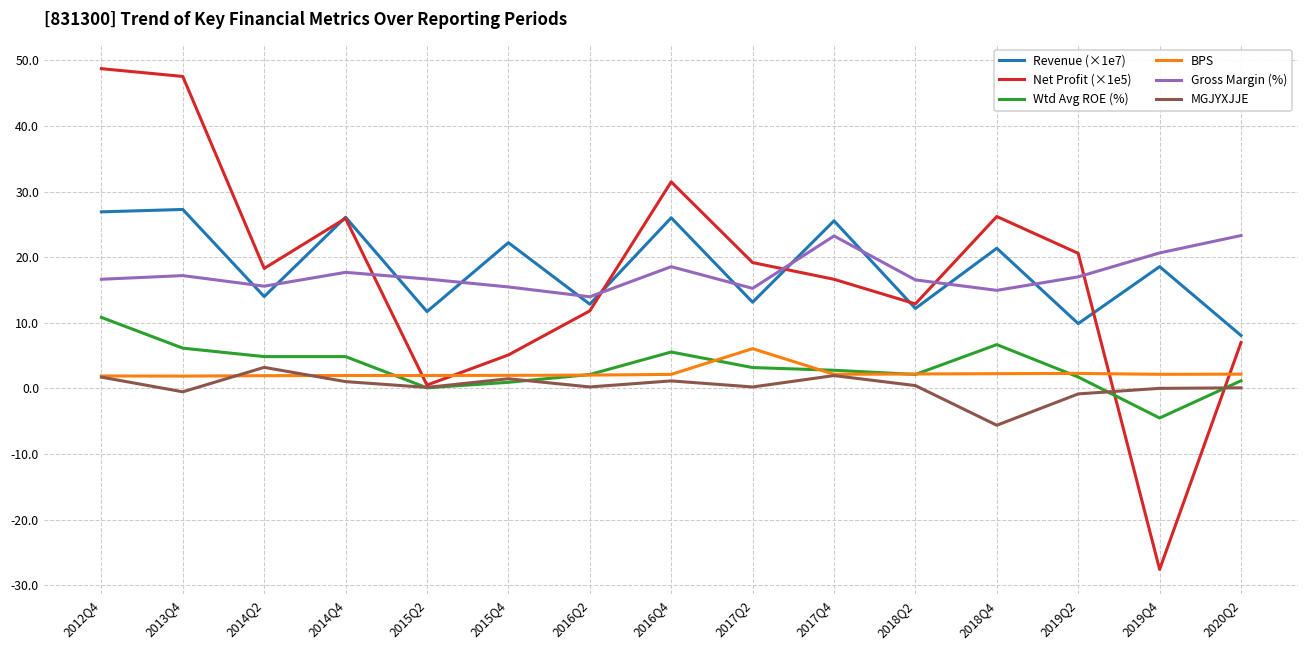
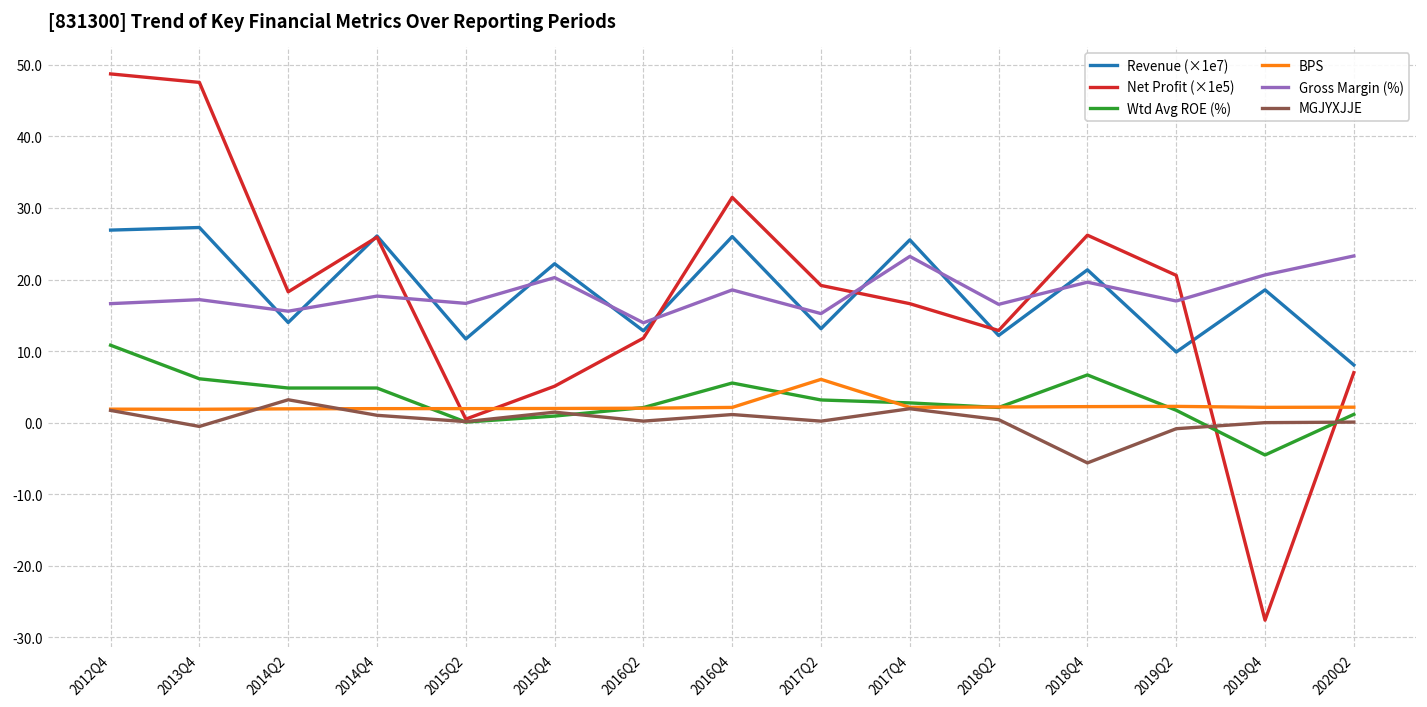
Gross Margin (%), 2015Q4: 15 -> 20
Gross Margin (%), 2018Q4: 15 -> 20
